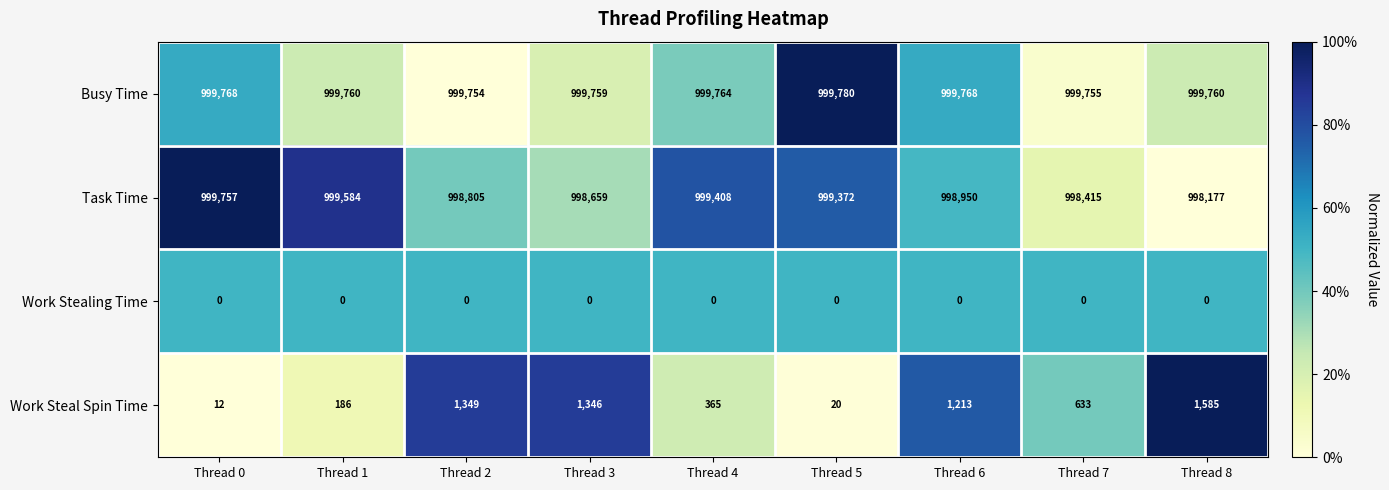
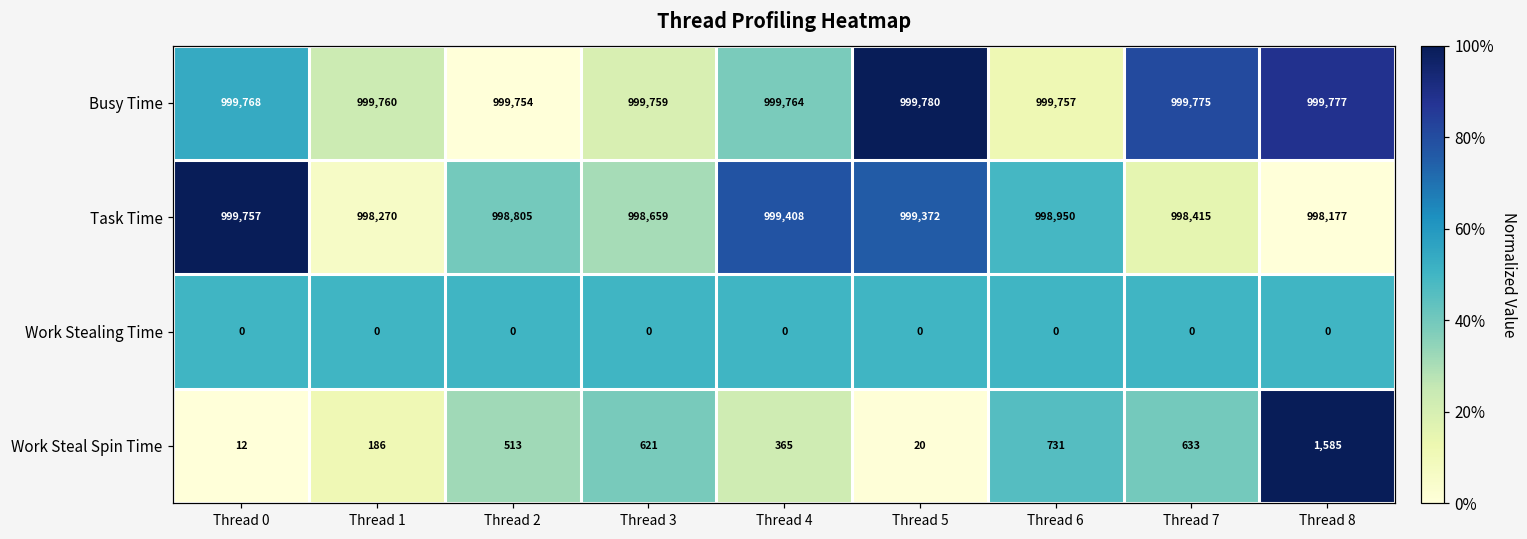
Busy Time, Thread 6: 999,768 -> 999,757
Busy Time, Thread 7: 999,755 -> 999,775
Busy Time, Thread 8: 999,760 -> 999,777
Task Time, Thread 1: 999,584 -> 998,270
Work Steal Spin Time, Thread 2: 1,349 -> 513
Work Steal Spin Time, Thread 3: 1,346 -> 621
Work Steal Spin Time, Thread 6: 1,213 -> 731
